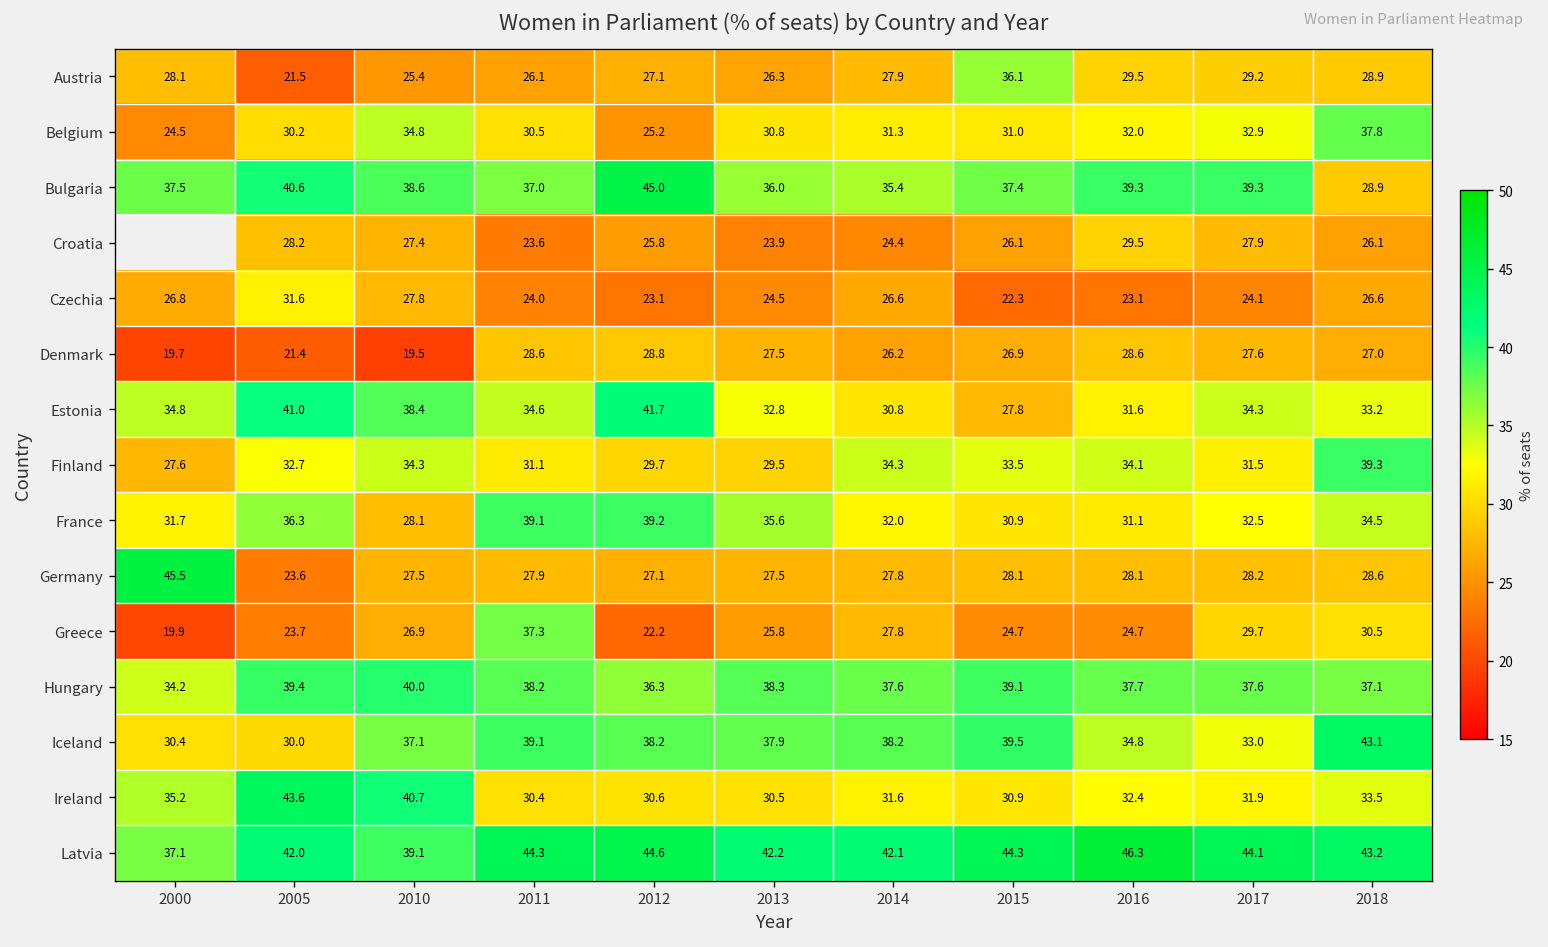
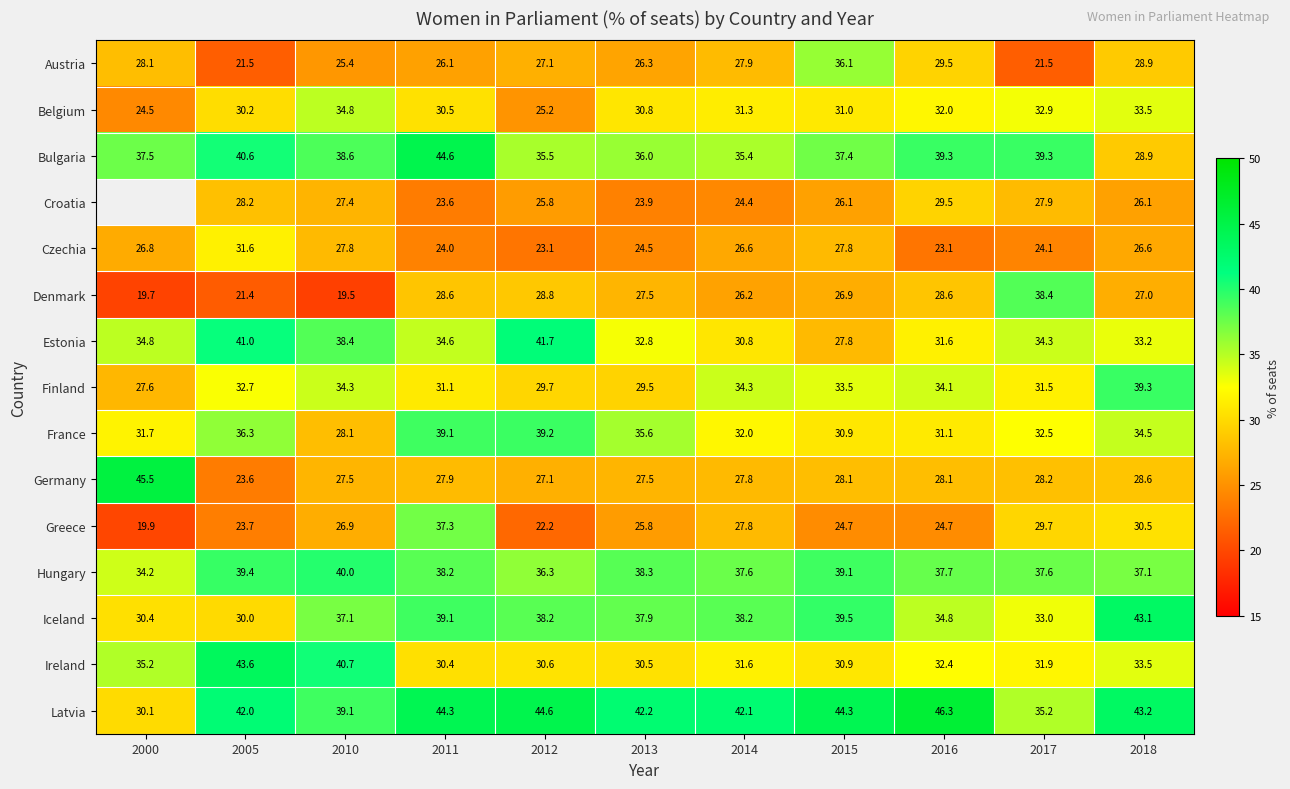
Austria, 2017: 29.2 -> 21.5
Belgium, 2018: 37.8 -> 33.5
Bulgaria, 2011: 37.0 -> 44.6
Bulgaria, 2012: 45.0 -> 35.5
Czechia, 2015: 22.3 -> 27.8
Denmark, 2017: 27.6 -> 38.4
Latvia, 2000: 37.1 -> 30.1
Latvia, 2017: 44.1 -> 35.2
